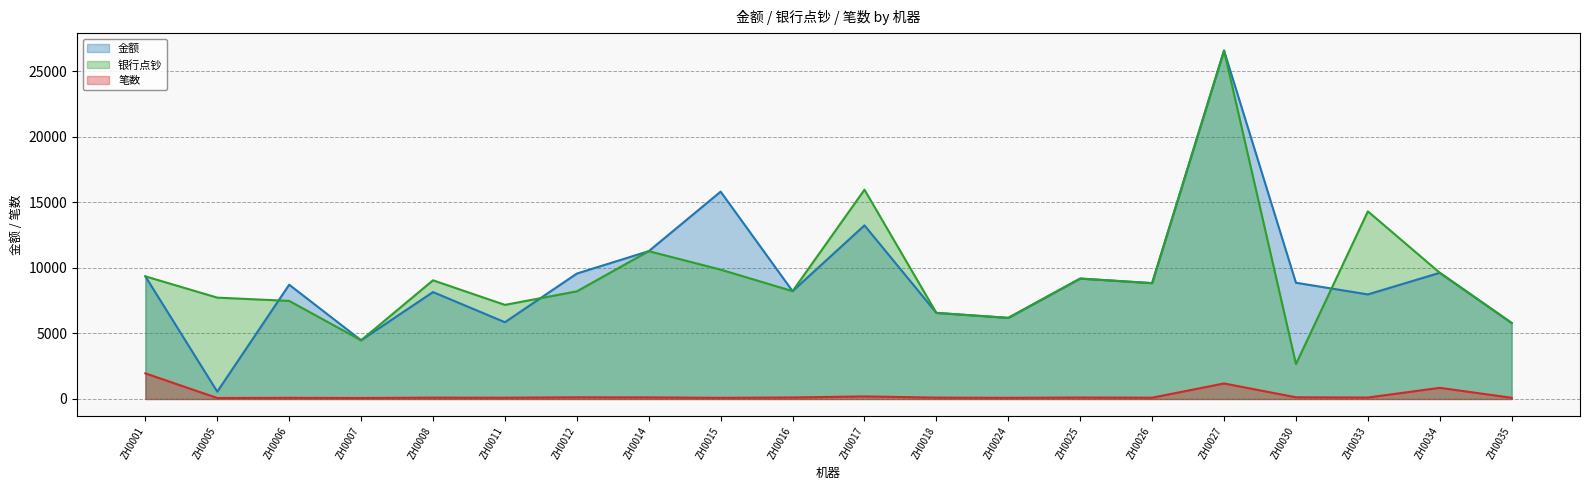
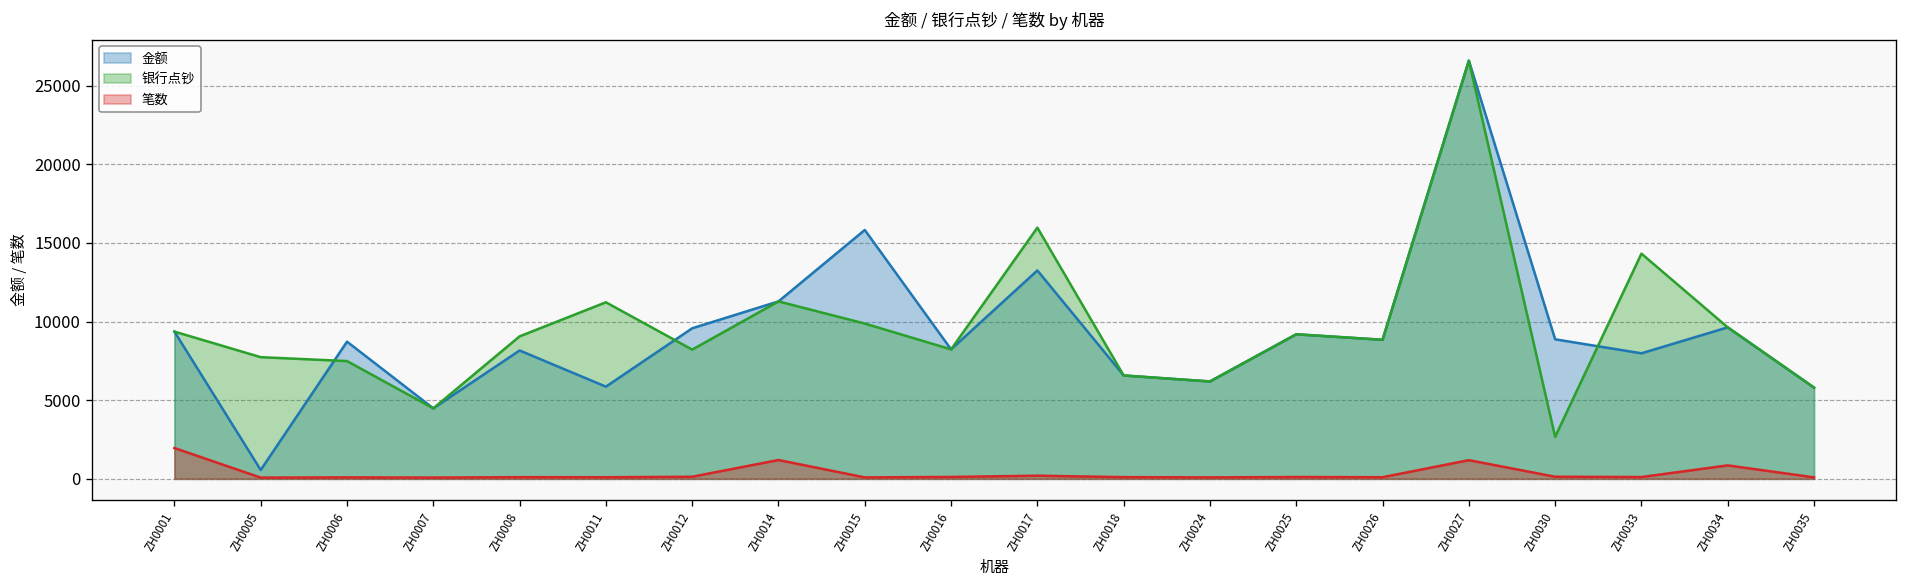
银行点钞, ZH0011: 7200 -> 11200
笔数, ZH0014: 100 -> 1200
